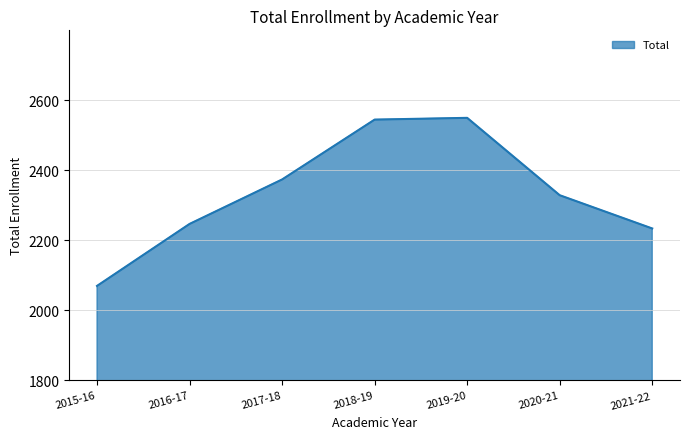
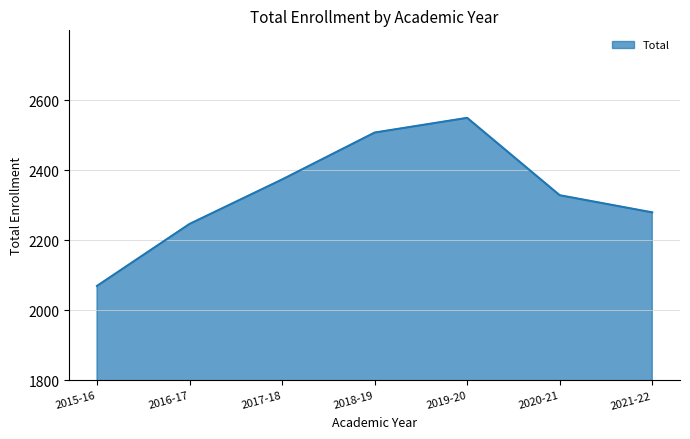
2018-19: 2550 -> 2510
2021-22: 2230 -> 2280
